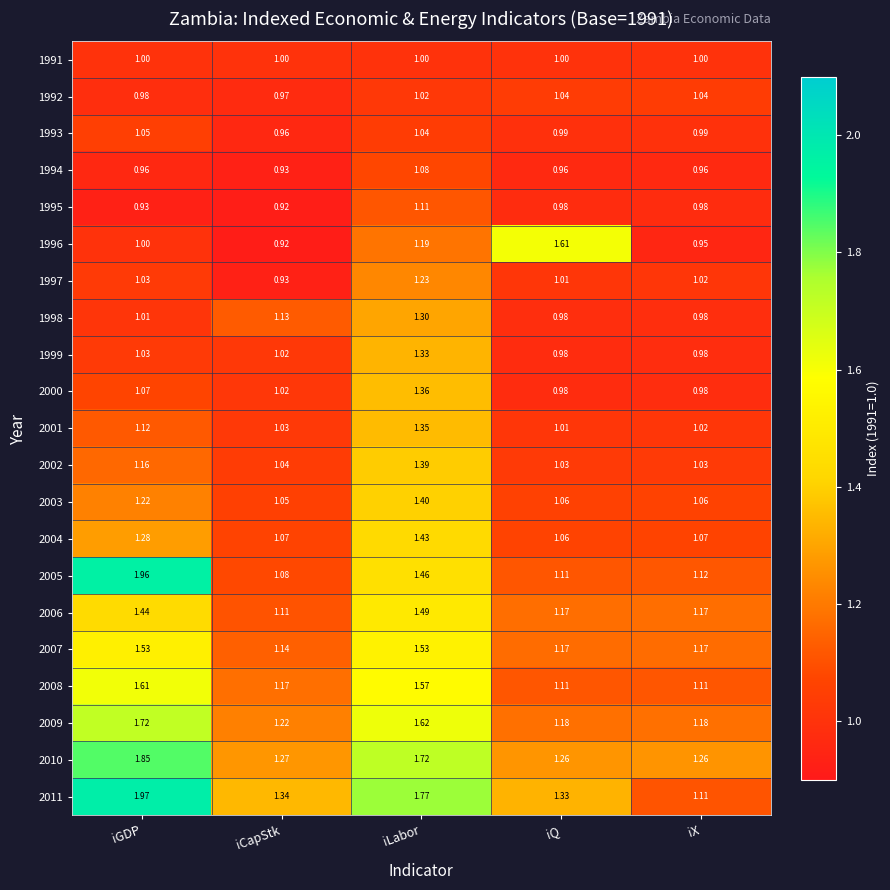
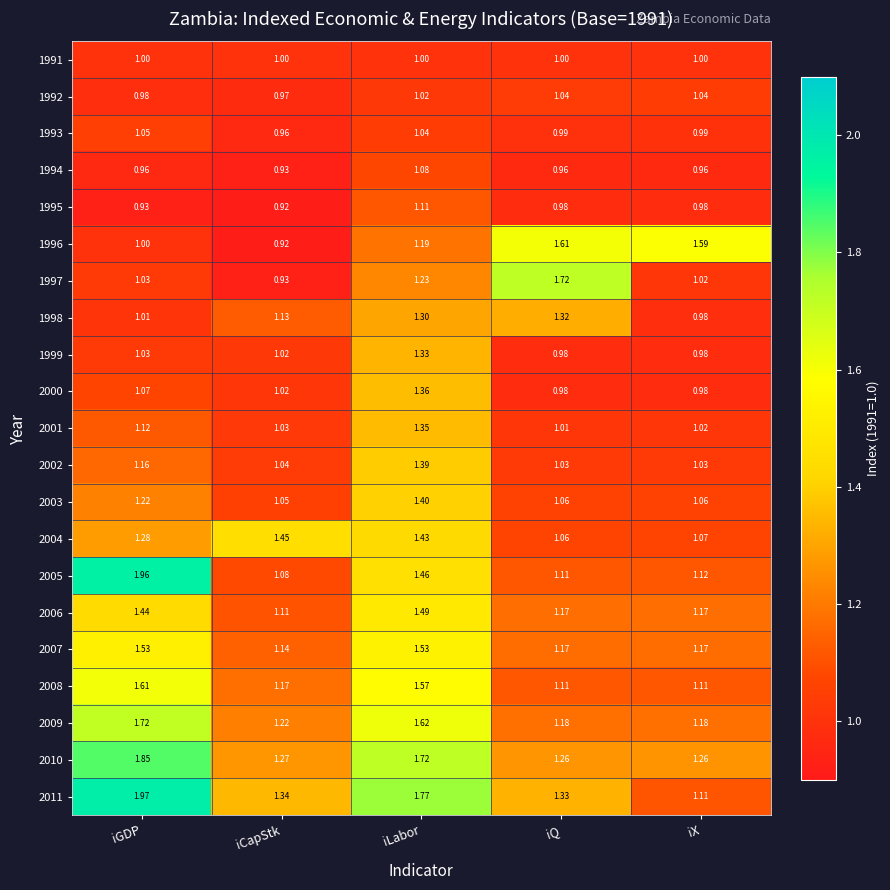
1996, iX: 0.95 -> 1.59
1997, iQ: 1.01 -> 1.72
1998, iQ: 0.98 -> 1.32
2004, iCapStk: 1.07 -> 1.45
